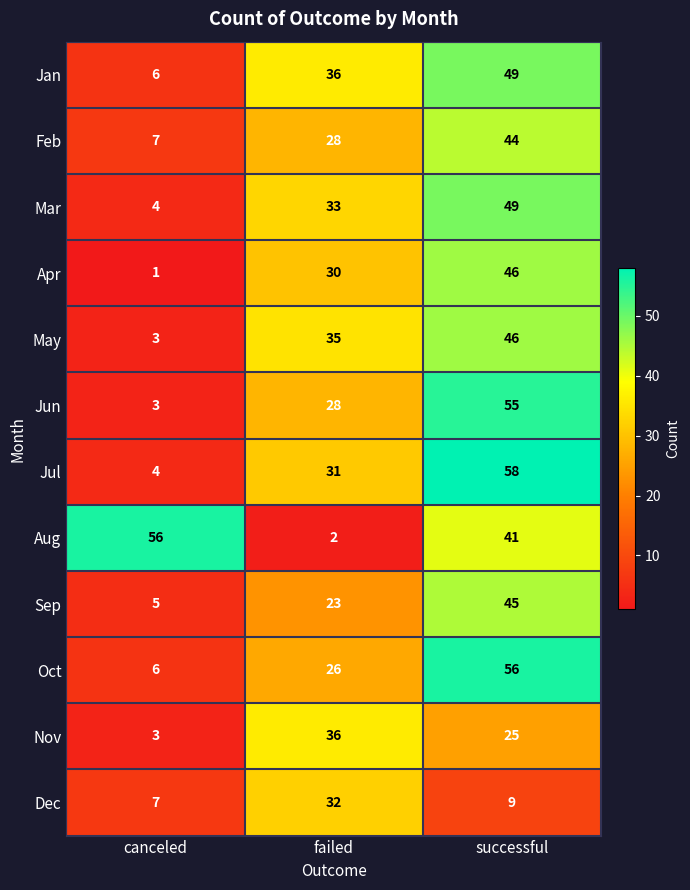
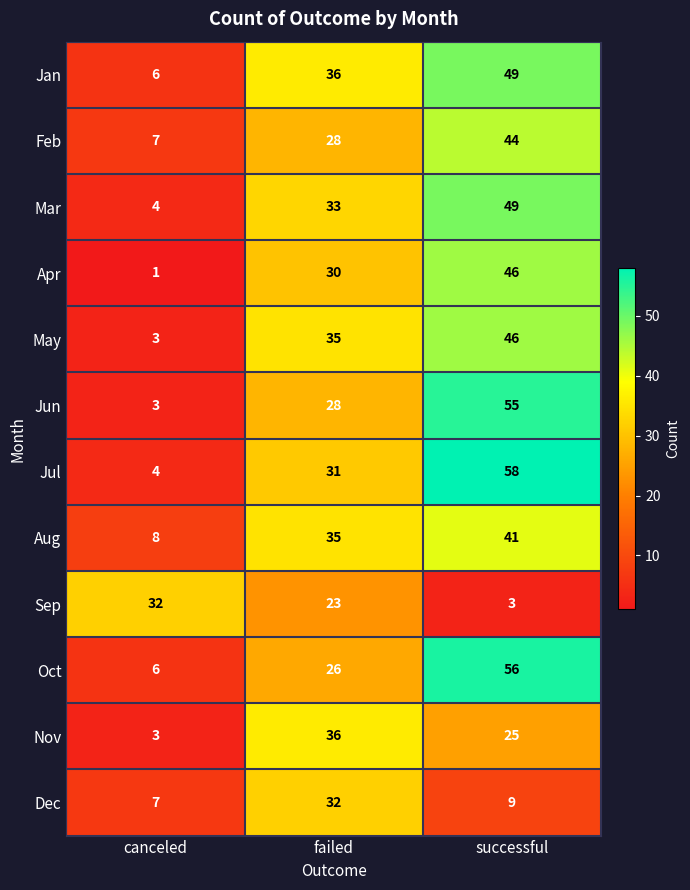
Aug, canceled: 56 -> 8
Aug, failed: 2 -> 35
Sep, canceled: 5 -> 32
Sep, successful: 45 -> 3
